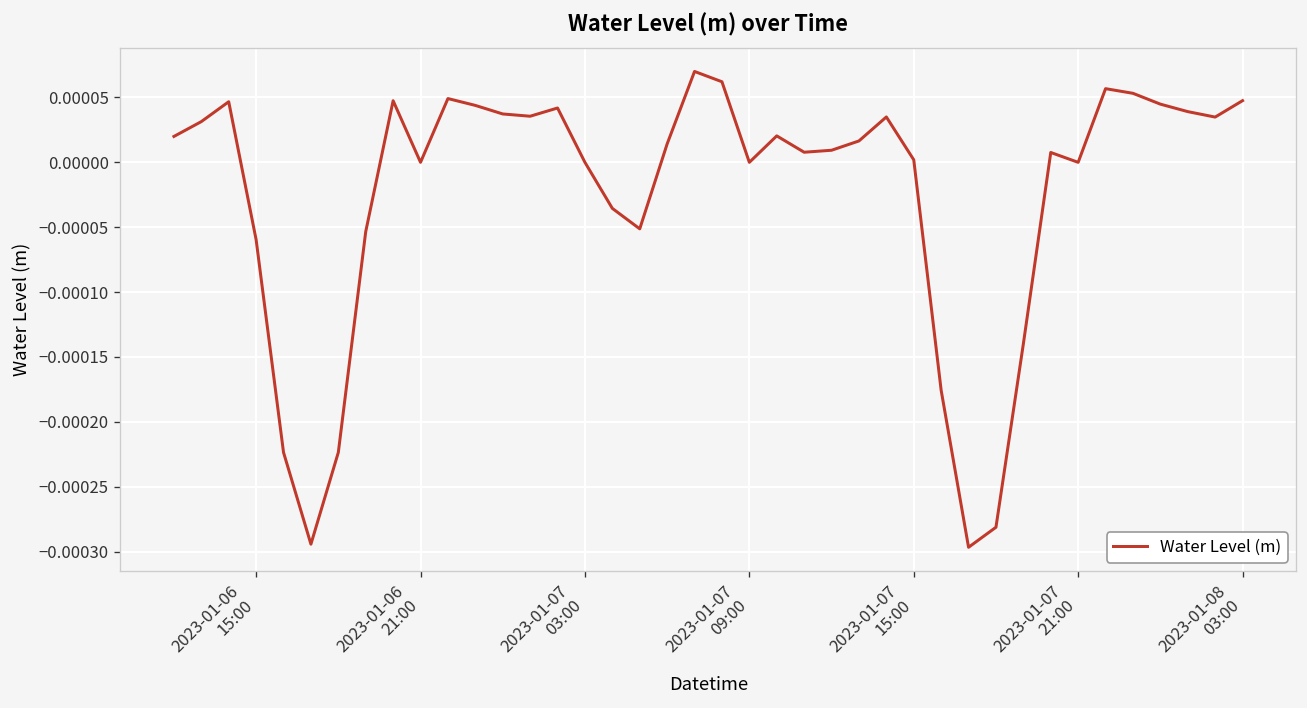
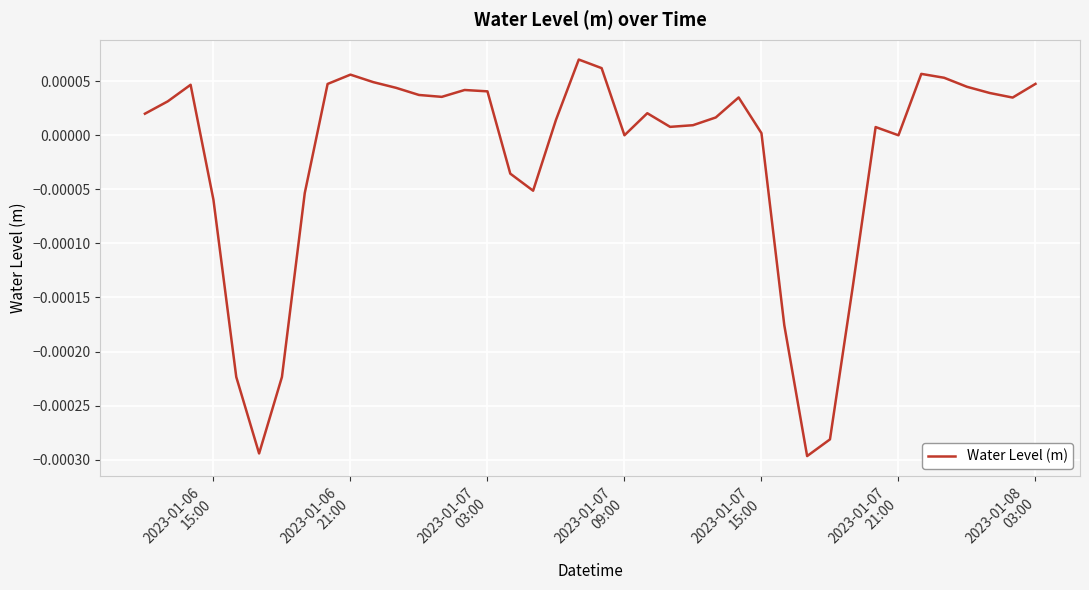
2023-01-06 21:00: 0.0000 -> 0.0001
2023-01-07 03:00: 0.00000 -> 0.00004
